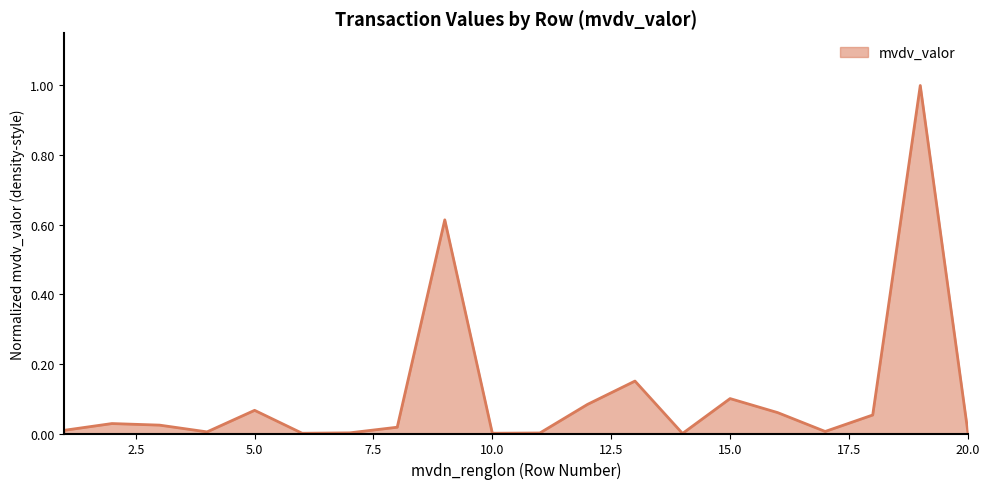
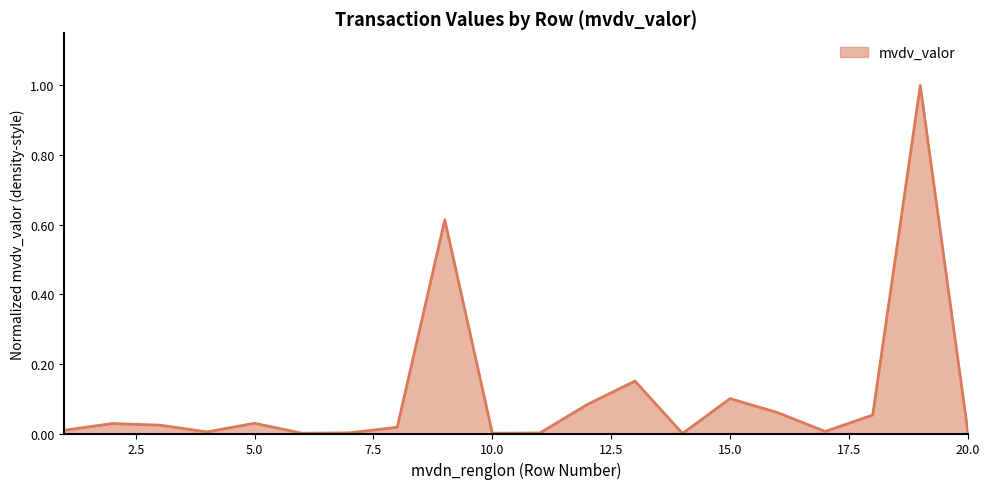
5.0: 0.07 -> 0.03
